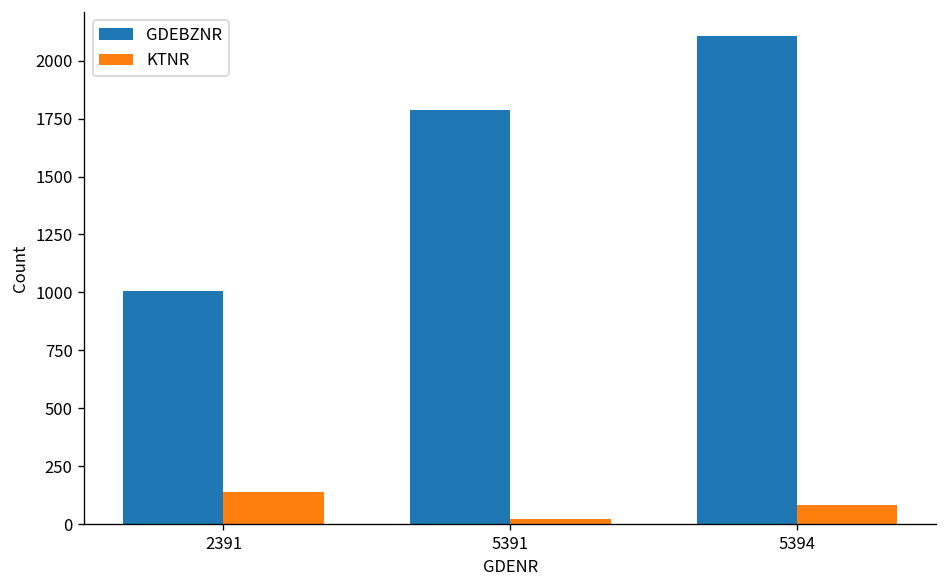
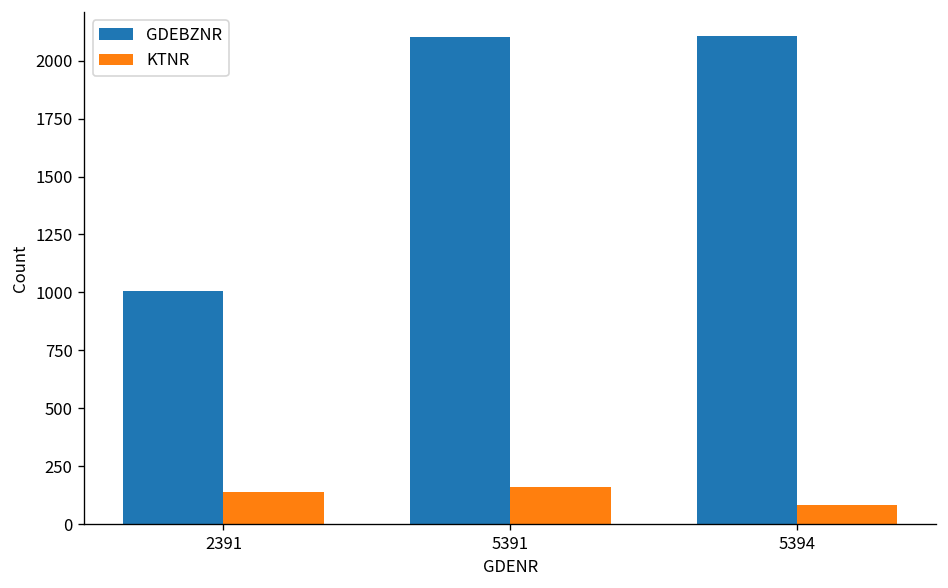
GDEBZNR, 5391: 1790 -> 2100
KTNR, 5391: 20 -> 160
